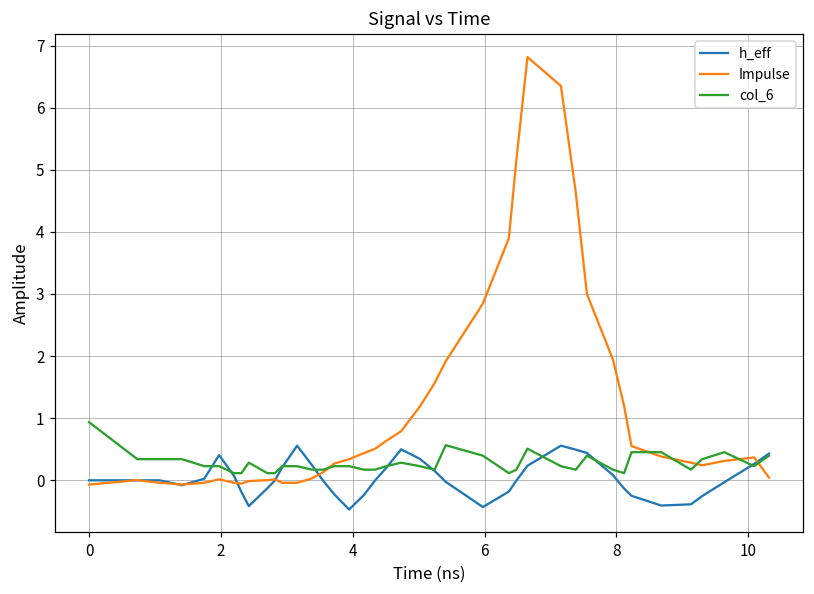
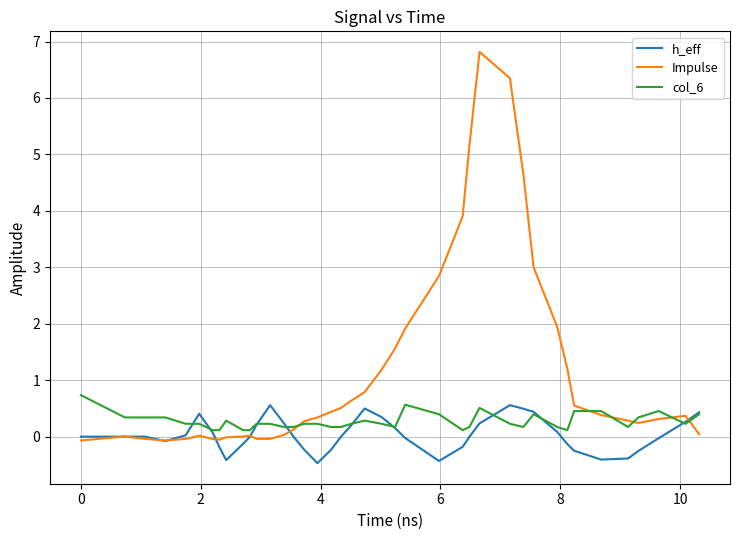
col_6, 0: 0.9 -> 0.7
